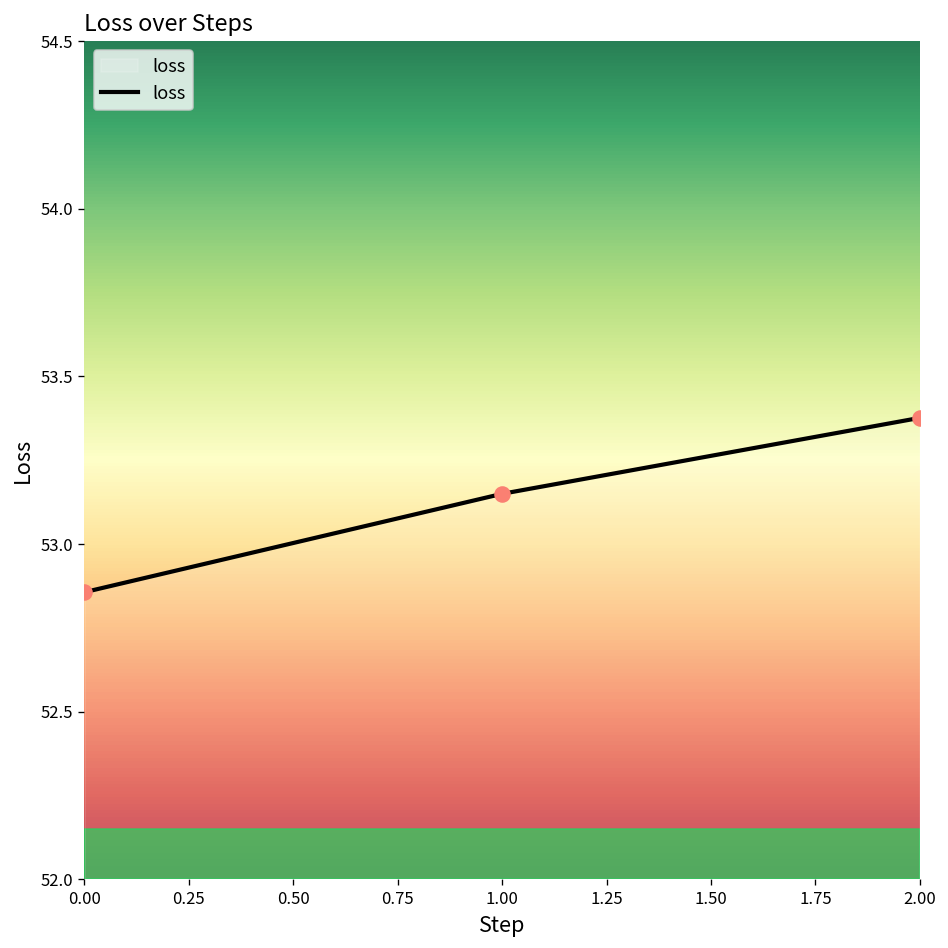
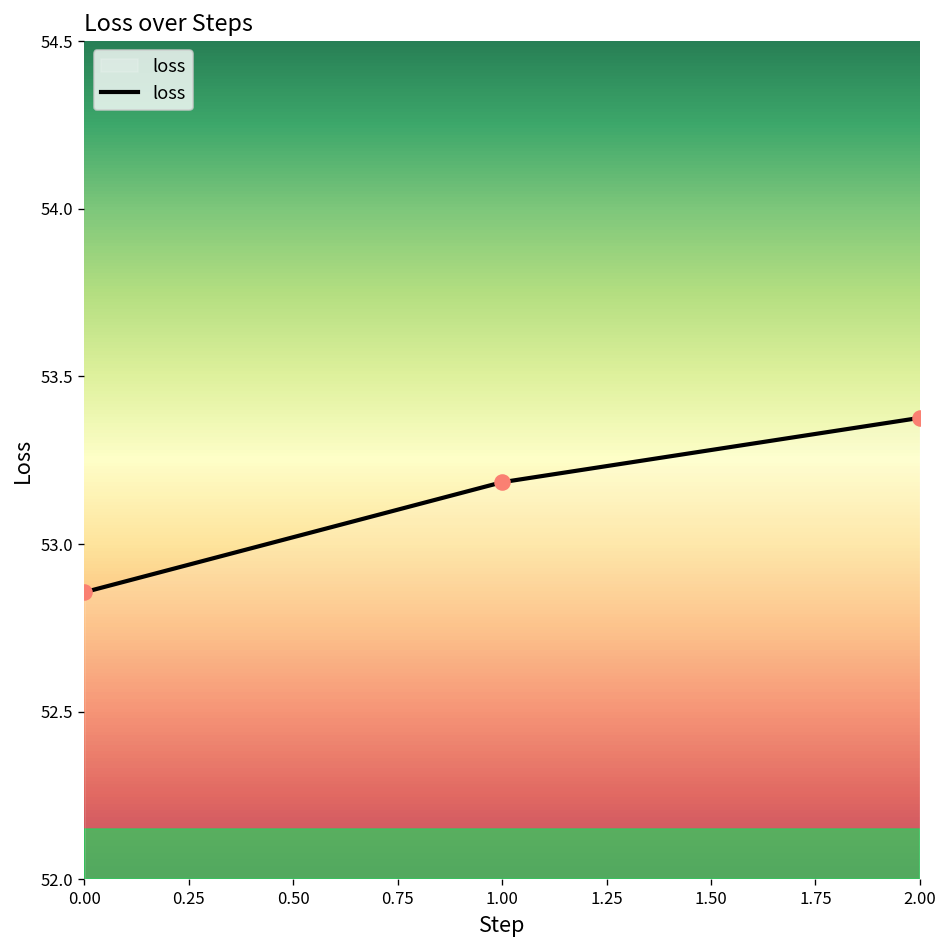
1.00: 53.15 -> 53.18
